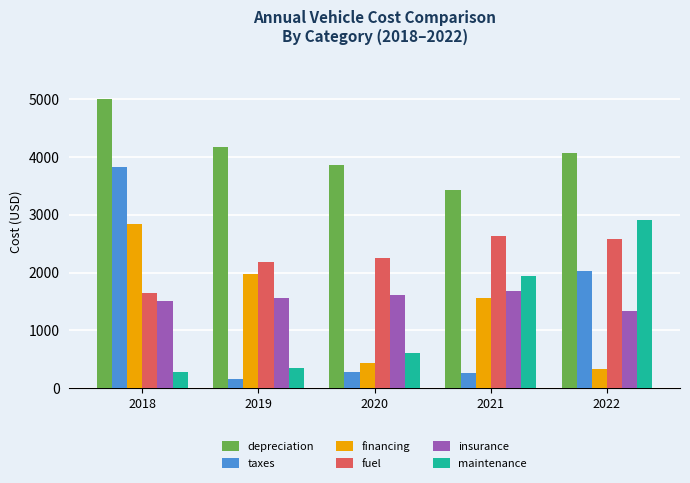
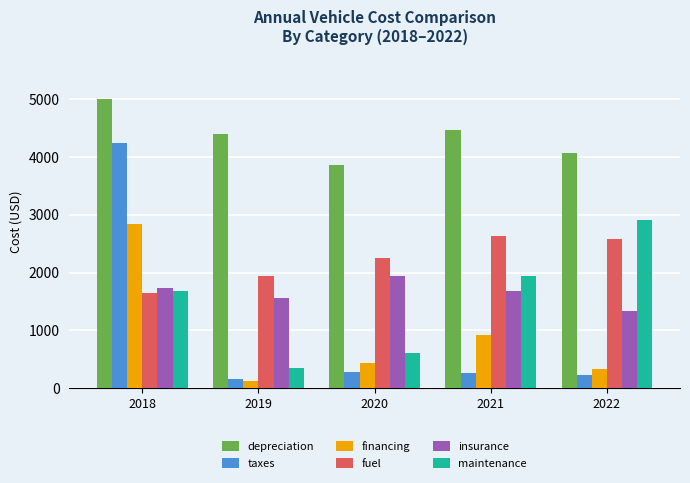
taxes, 2018: 3800 -> 4200
insurance, 2018: 1500 -> 1700
maintenance, 2018: 300 -> 1700
depreciation, 2019: 4200 -> 4400
financing, 2019: 2000 -> 100
fuel, 2019: 2200 -> 1900
insurance, 2020: 1600 -> 1900
depreciation, 2021: 3400 -> 4500
financing, 2021: 1600 -> 900
taxes, 2022: 2000 -> 200
